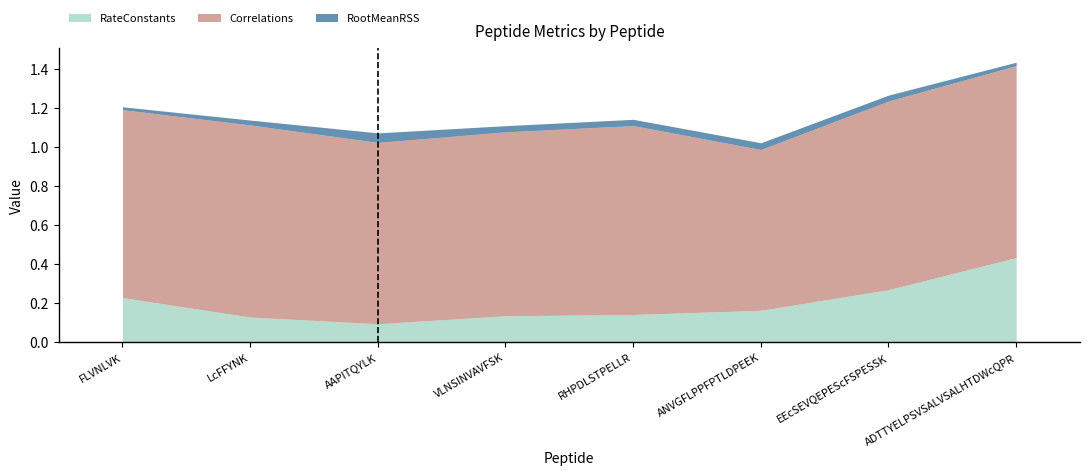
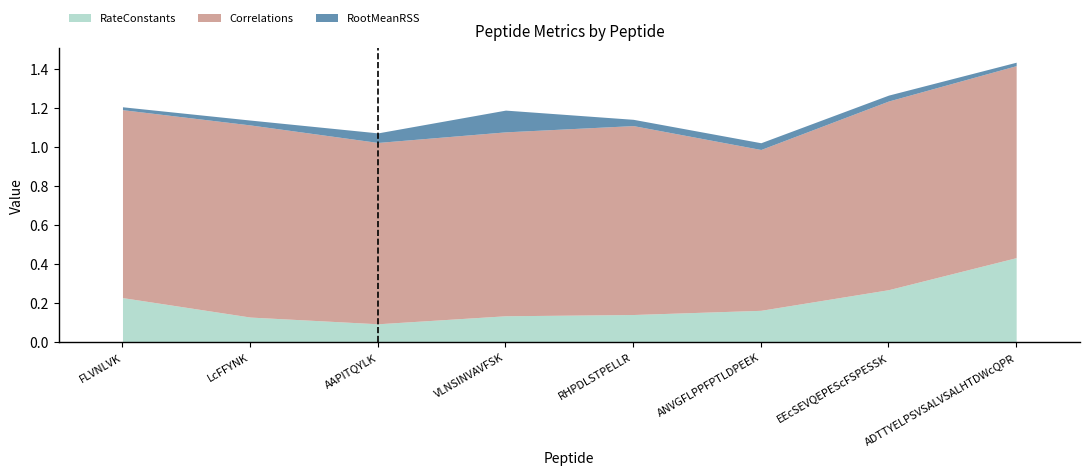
RootMeanRSS, VLNSINVAVFSK: 0.03 -> 0.11
